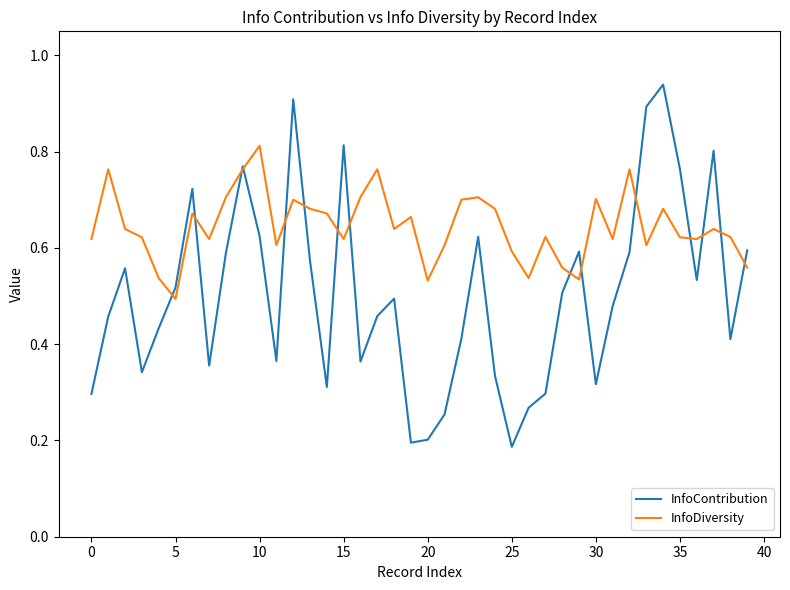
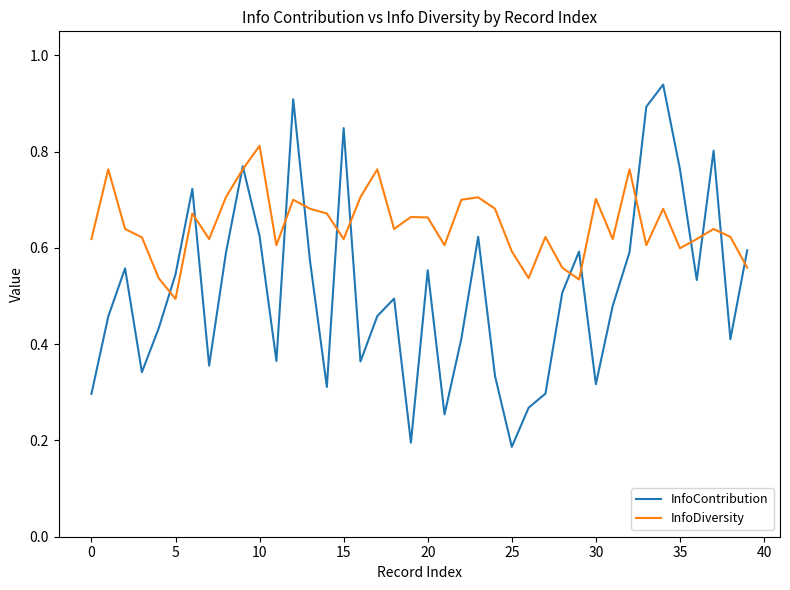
InfoContribution, 5: 0.52 -> 0.55
InfoContribution, 15: 0.81 -> 0.85
InfoContribution, 20: 0.20 -> 0.55
InfoDiversity, 20: 0.53 -> 0.66
InfoDiversity, 35: 0.62 -> 0.60
